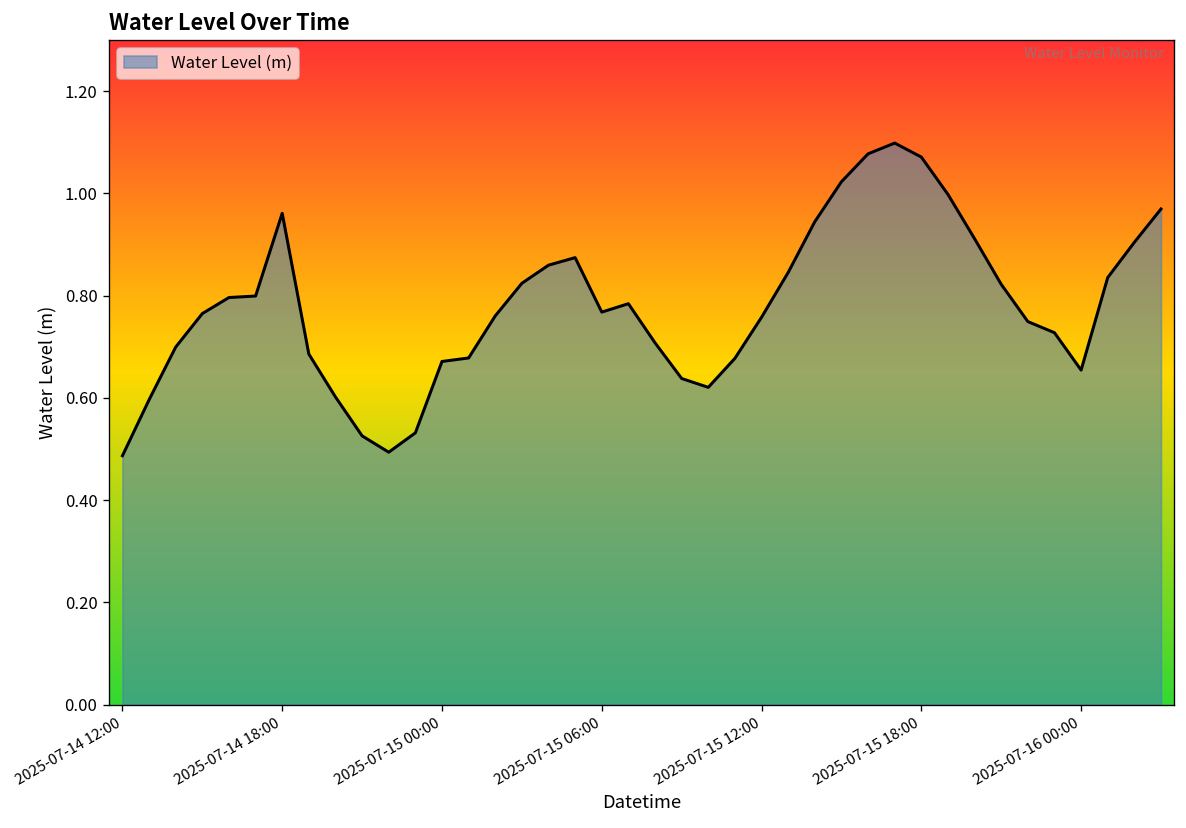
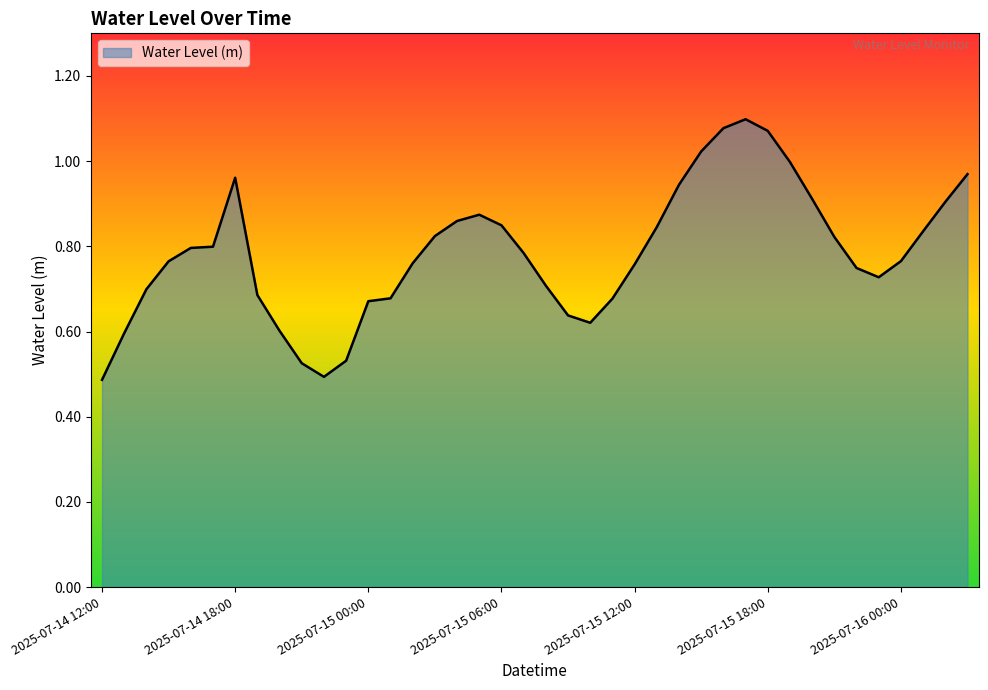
2025-07-15 06:00: 0.77 -> 0.85
2025-07-16 00:00: 0.65 -> 0.77
